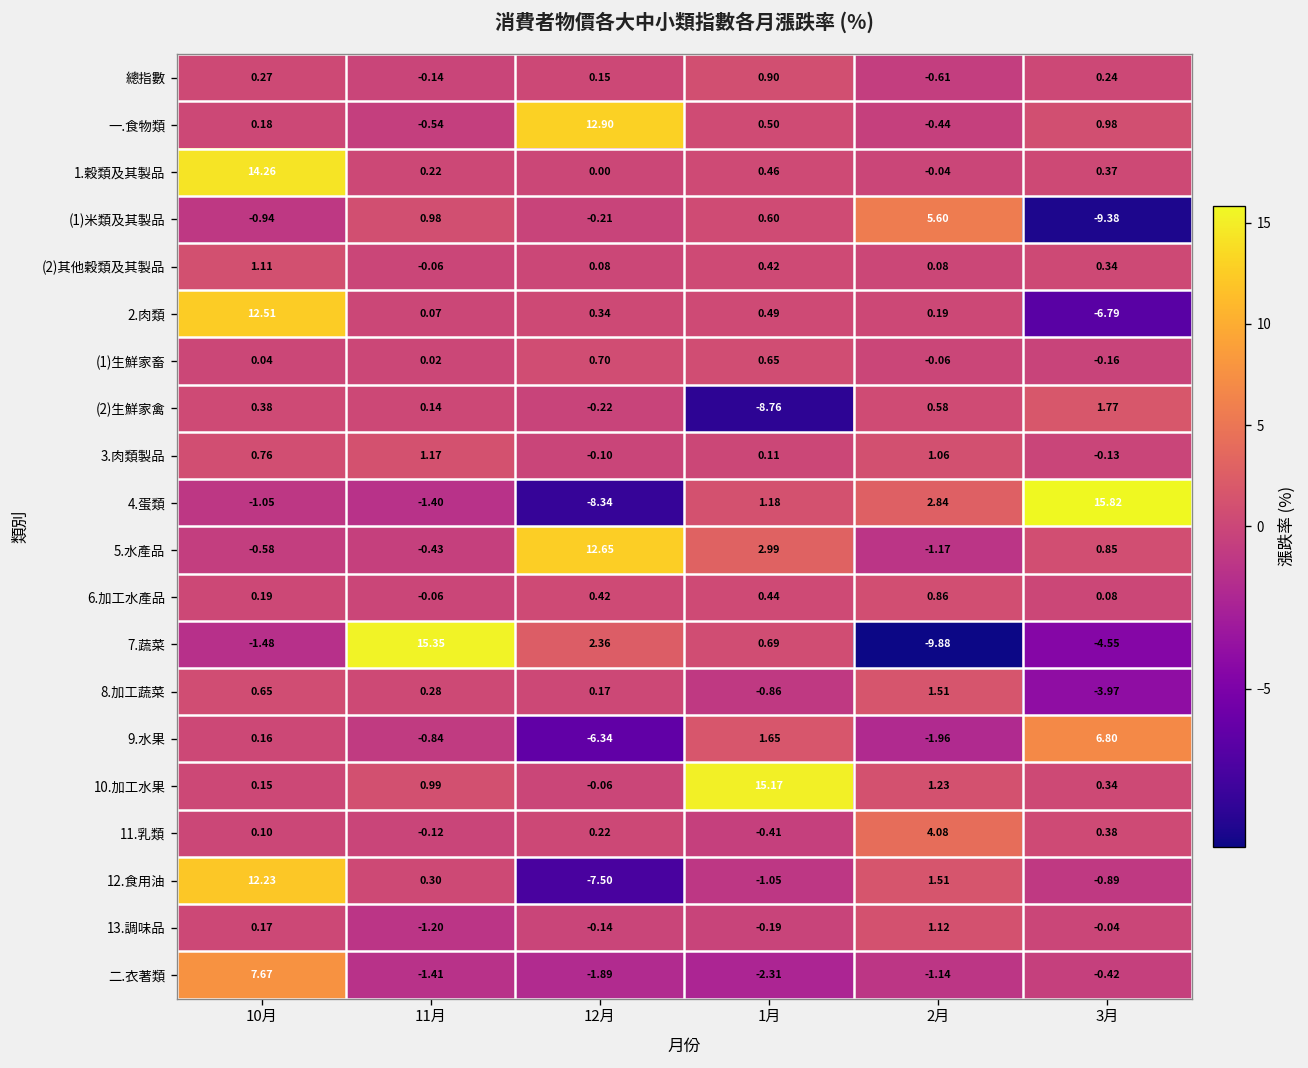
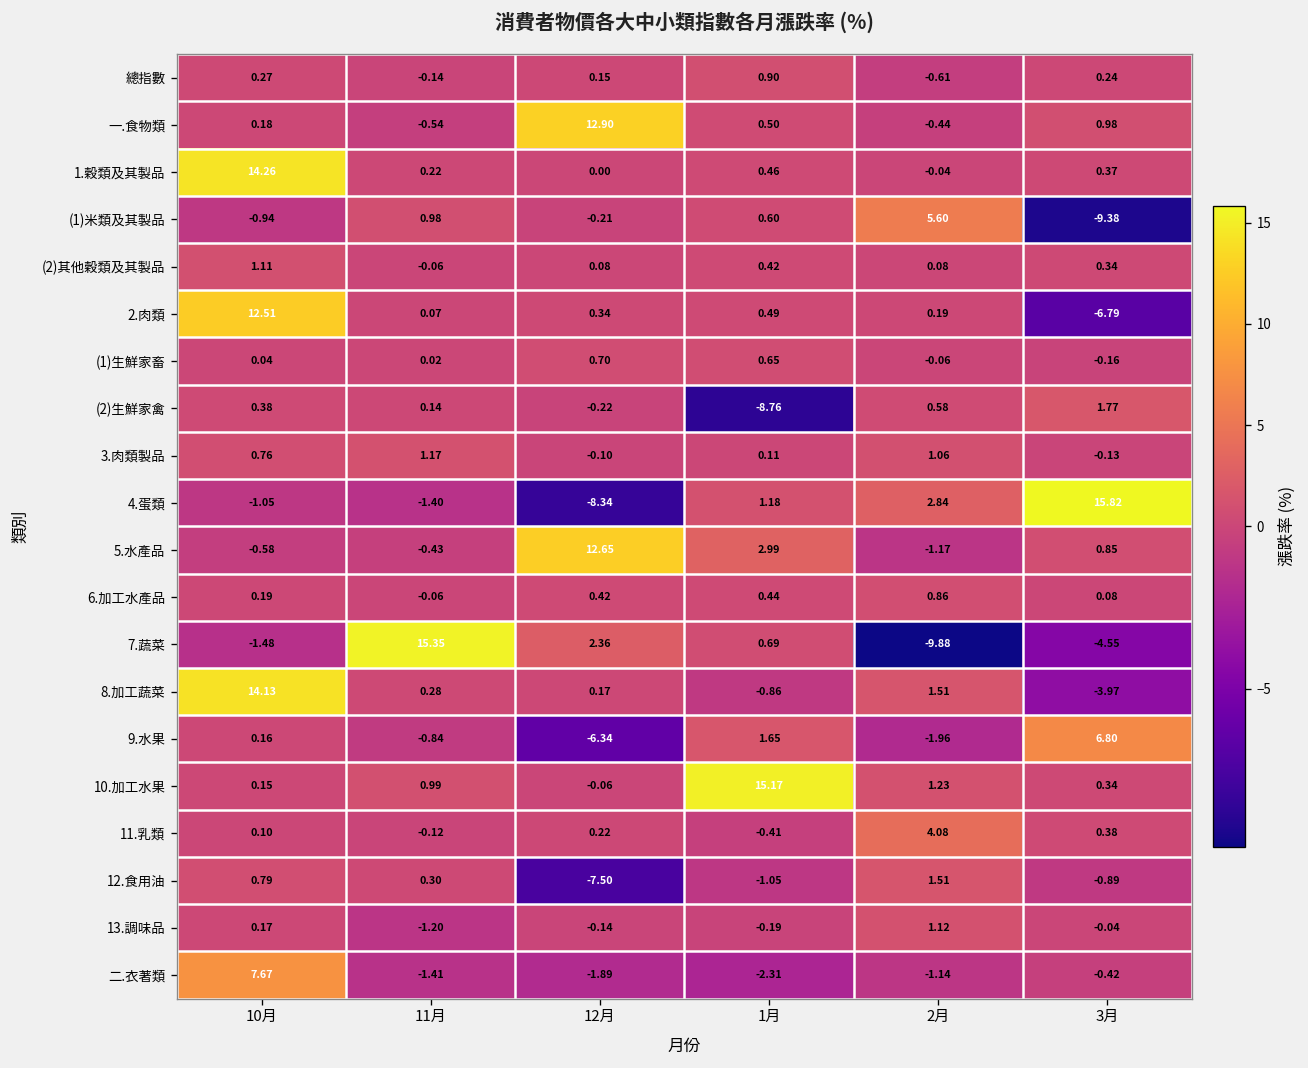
8.加工蔬菜, 10月: 0.65 -> 14.13
12.食用油, 10月: 12.23 -> 0.79
